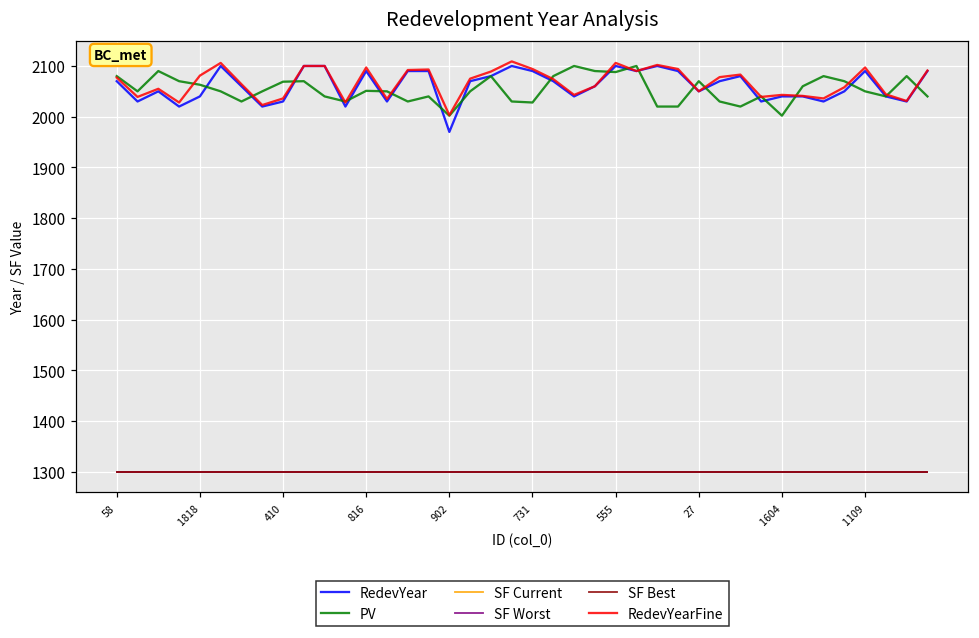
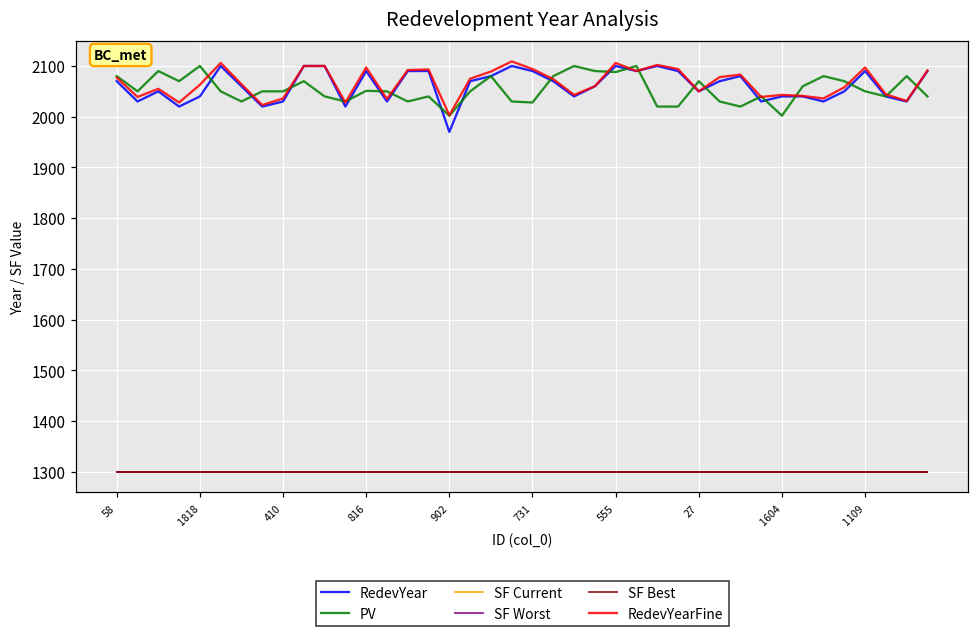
PV, 1818: 2060 -> 2100
RedevYearFine, 1818: 2080 -> 2060
PV, 410: 2070 -> 2050
